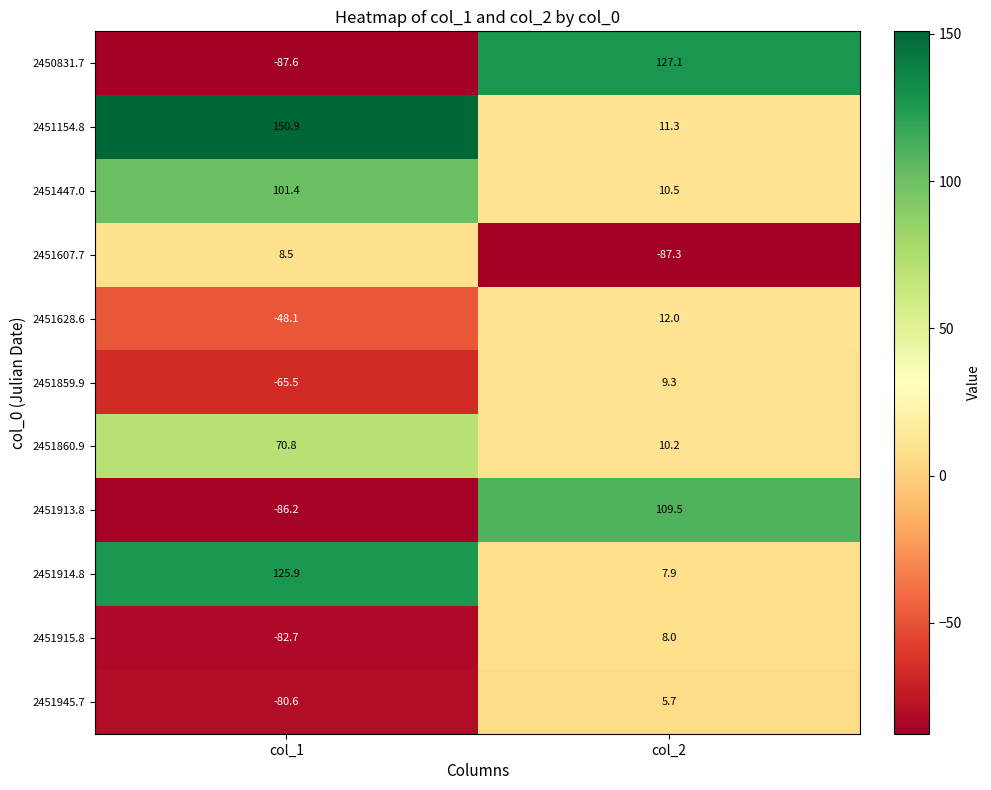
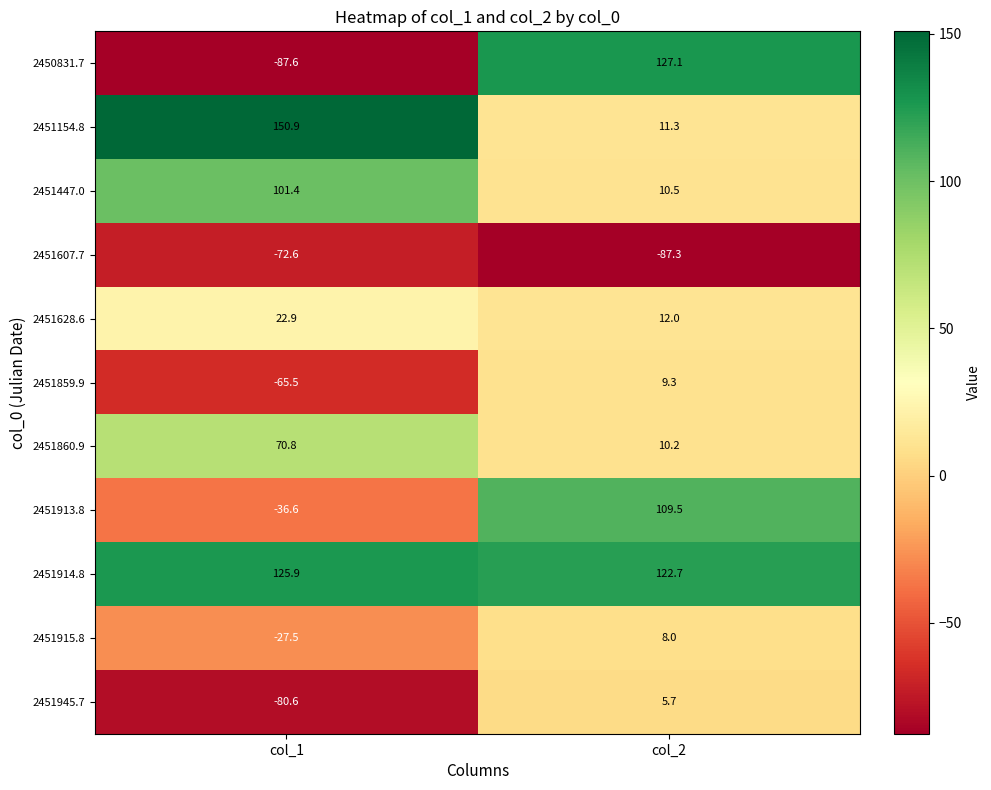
2451607.7, col_1: 8.5 -> -72.6
2451628.6, col_1: -48.1 -> 22.9
2451913.8, col_1: -86.2 -> -36.6
2451914.8, col_2: 7.9 -> 122.7
2451915.8, col_1: -82.7 -> -27.5
